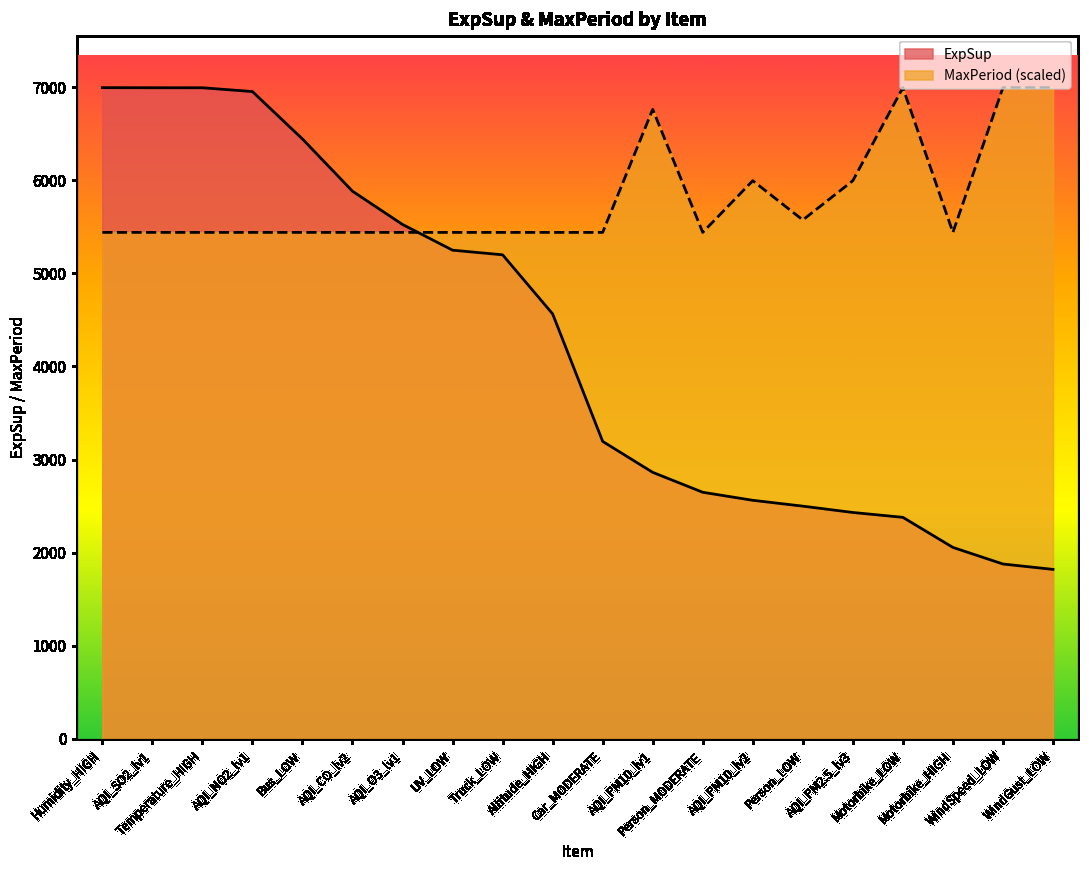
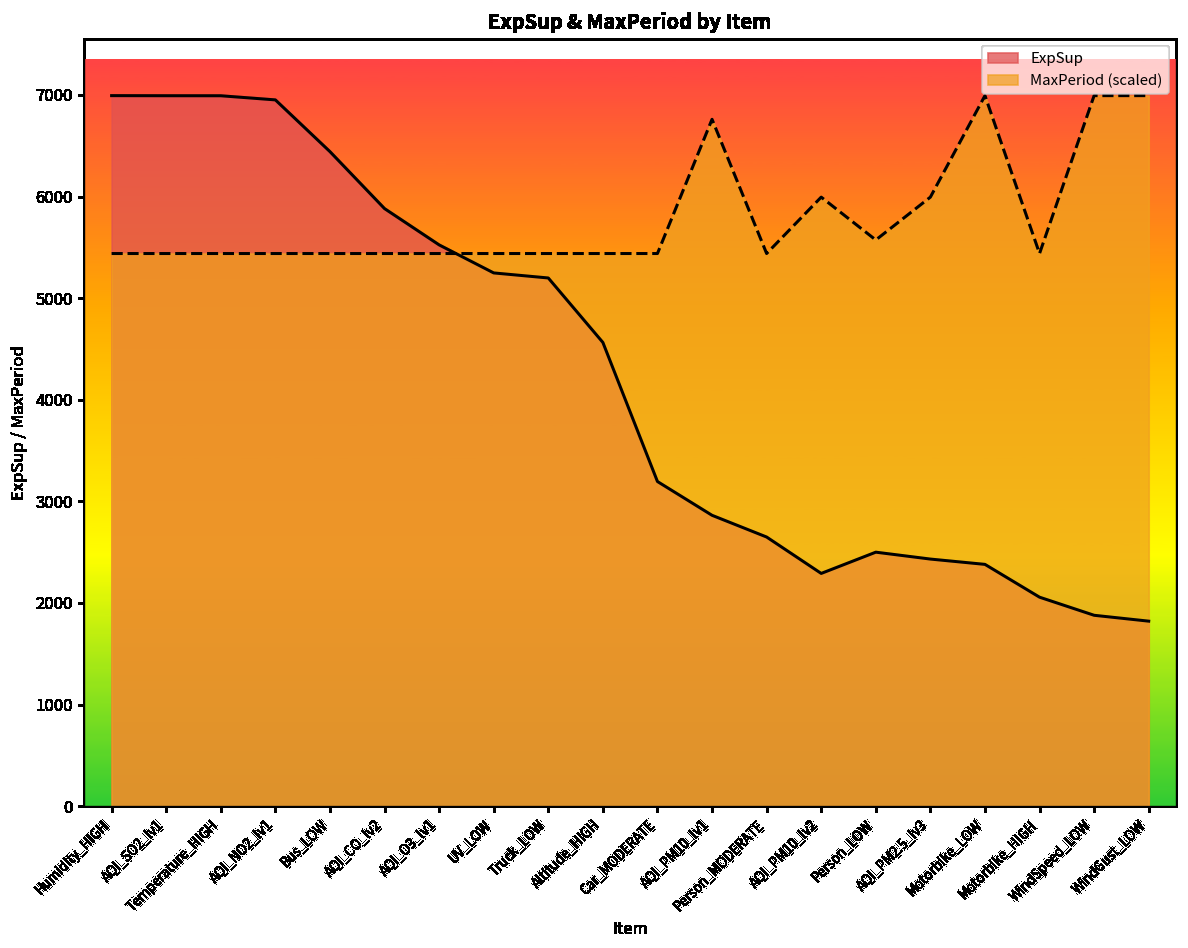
ExpSup, AQI_PM10_lv2: 2600 -> 2300
